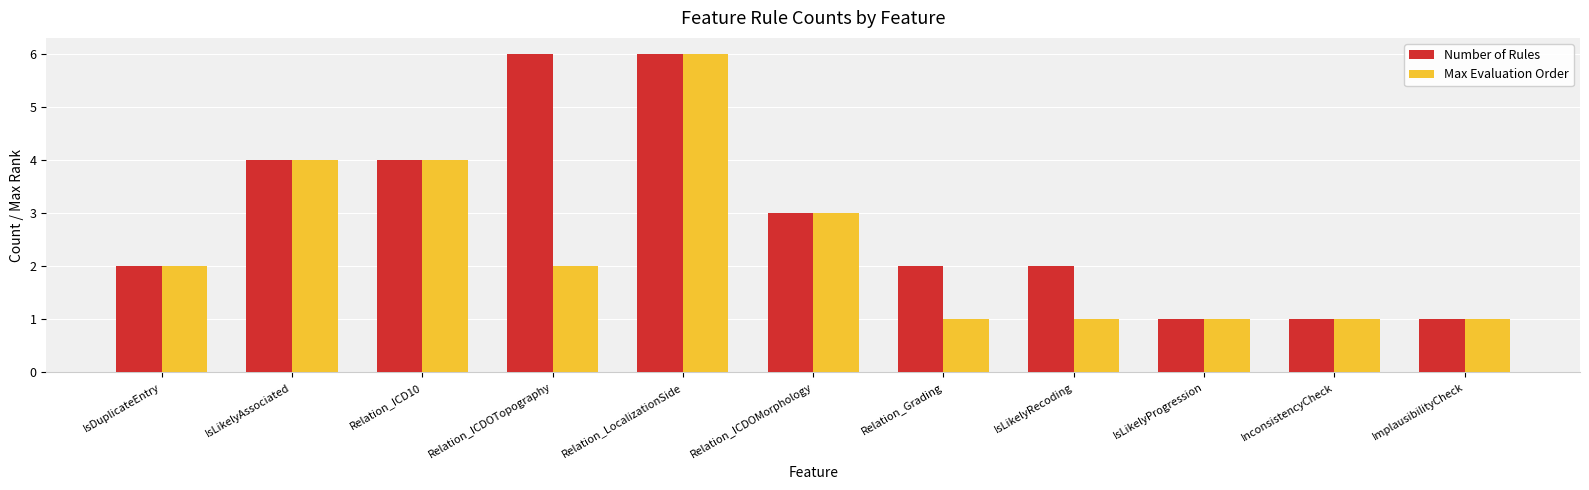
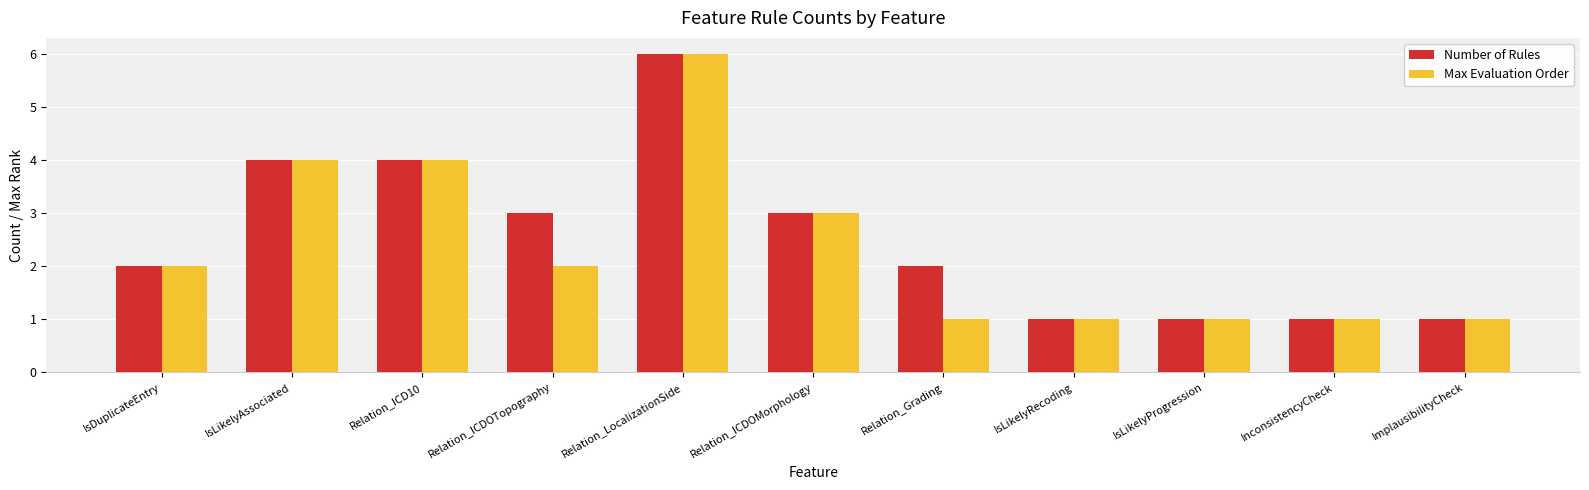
Number of Rules, Relation_ICDOTopography: 6 -> 3
Number of Rules, IsLikelyRecoding: 2 -> 1
